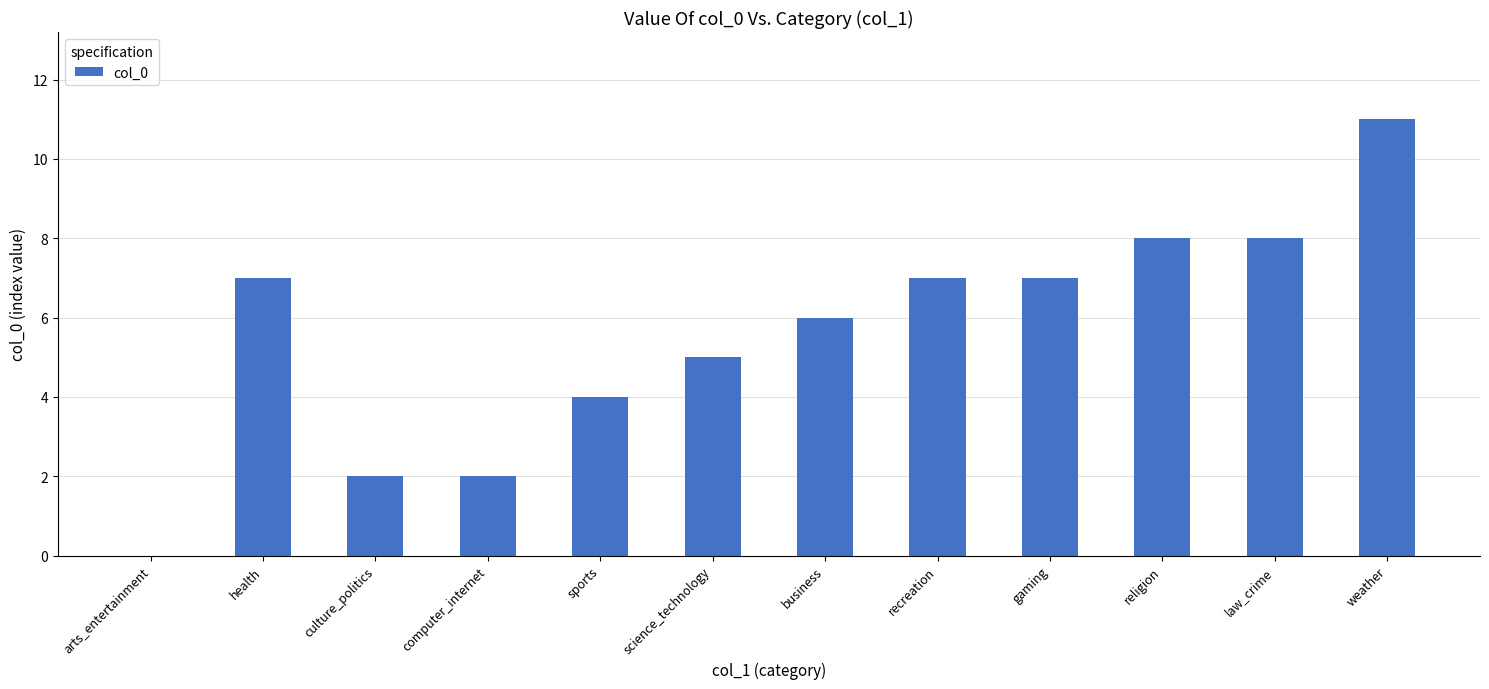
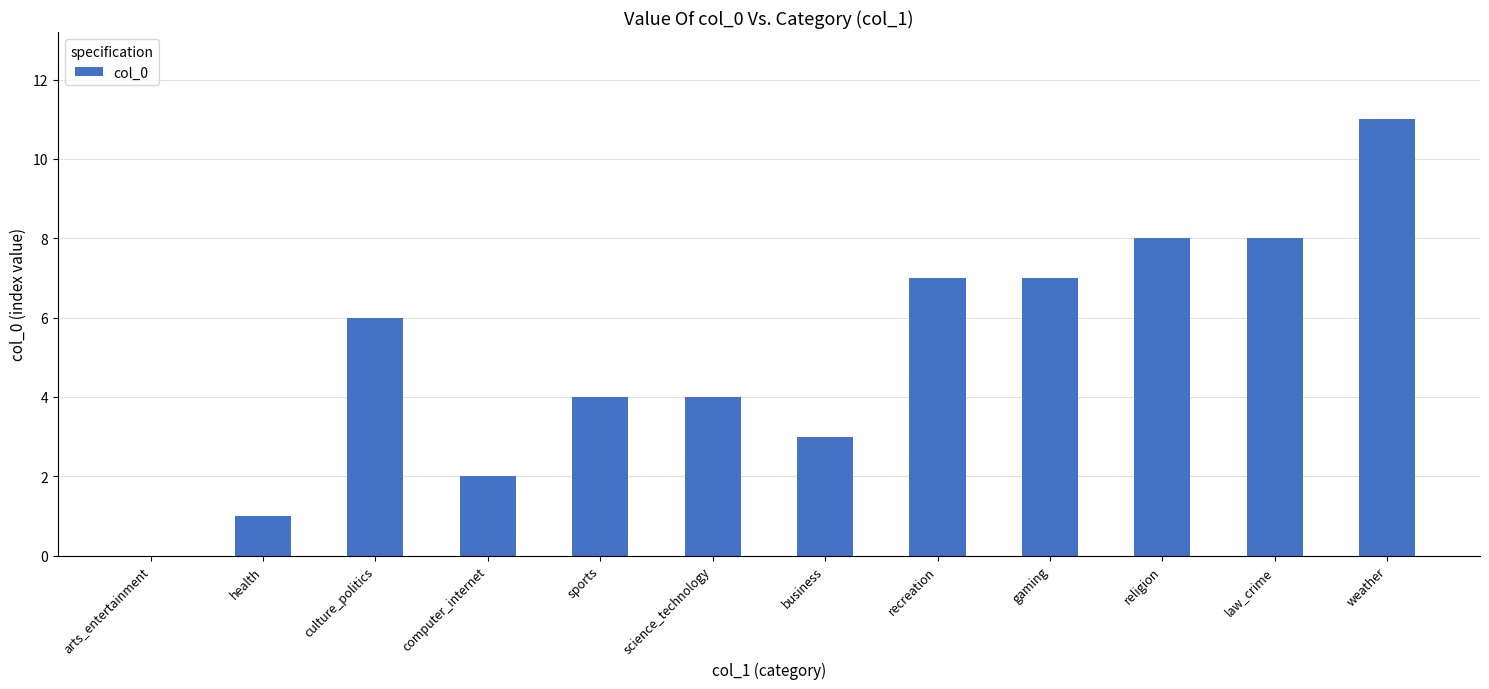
health: 7 -> 1
culture_politics: 2 -> 6
science_technology: 5 -> 4
business: 6 -> 3
